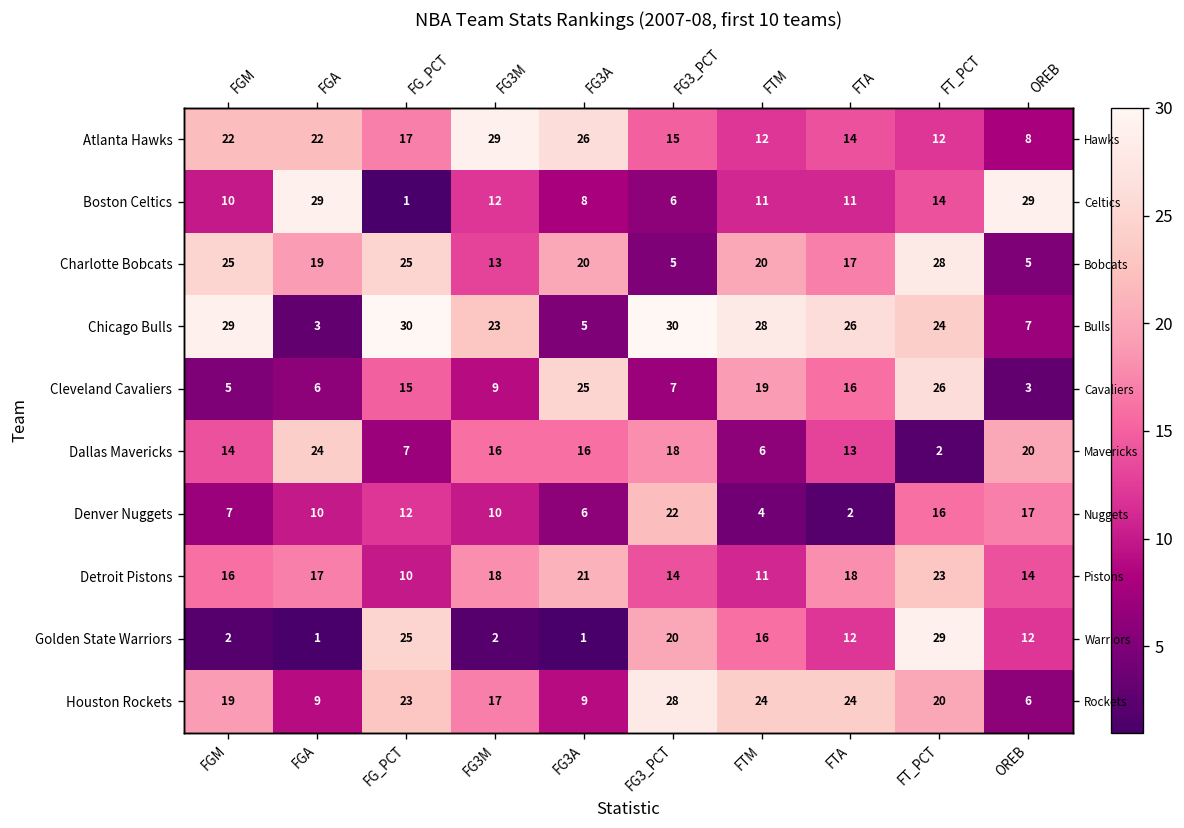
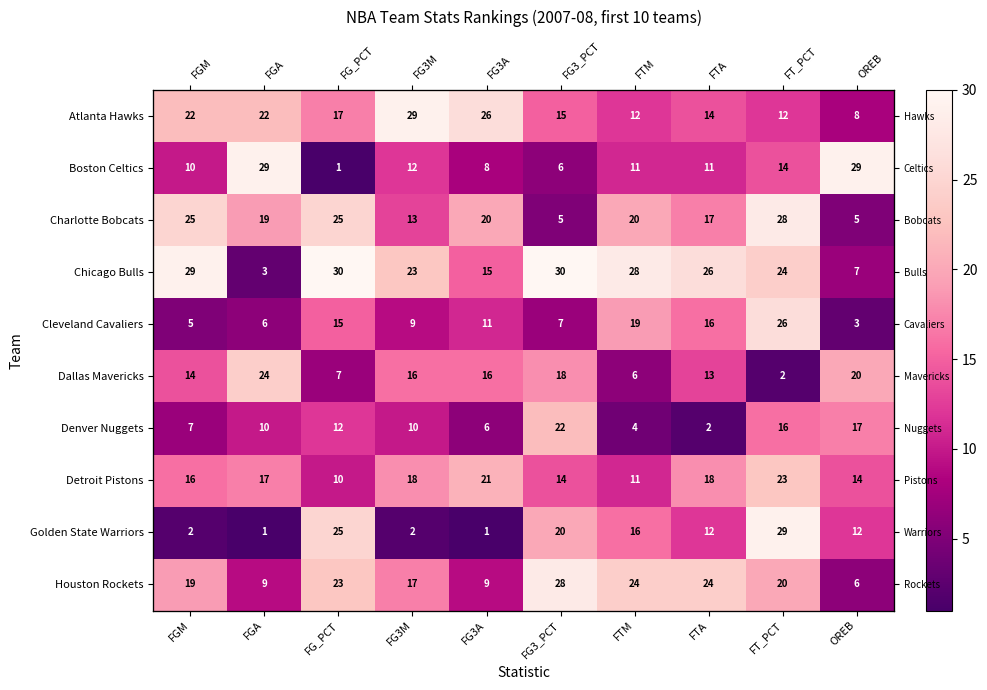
Chicago Bulls, FG3A: 5 -> 15
Cleveland Cavaliers, FG3A: 25 -> 11
